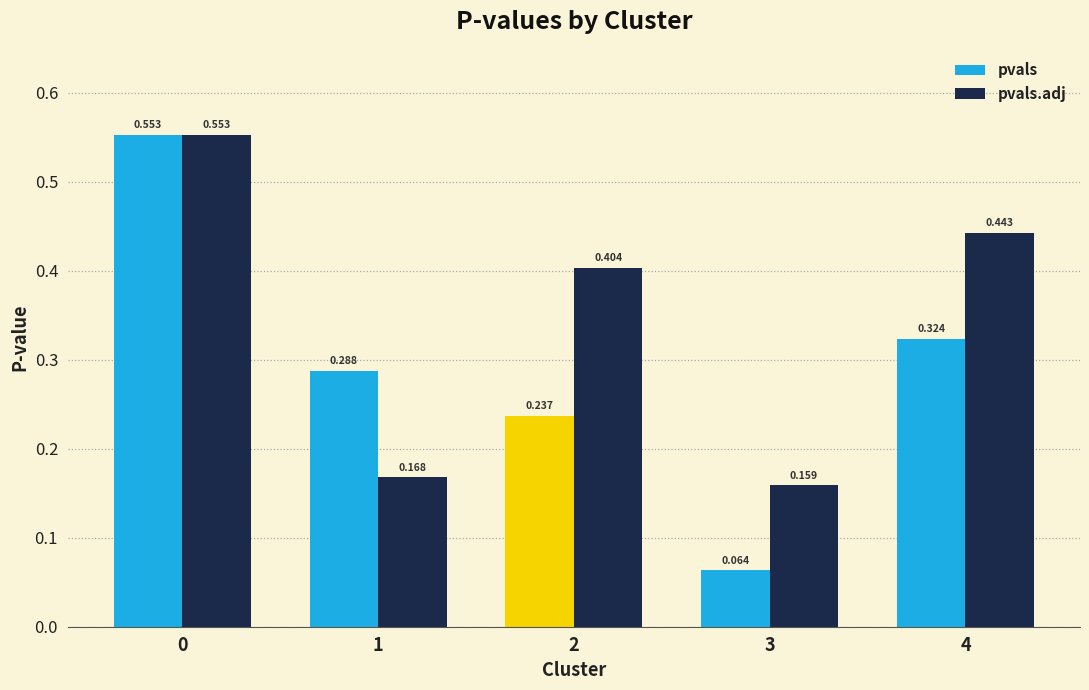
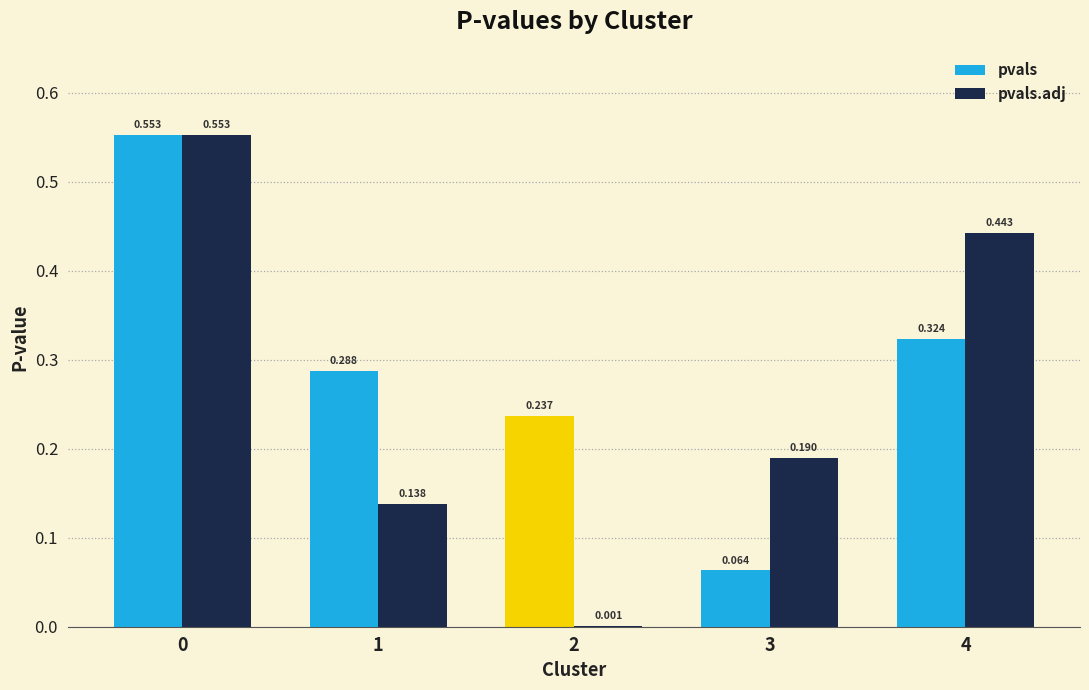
pvals.adj, 1: 0.168 -> 0.138
pvals.adj, 2: 0.404 -> 0.001
pvals.adj, 3: 0.159 -> 0.190
